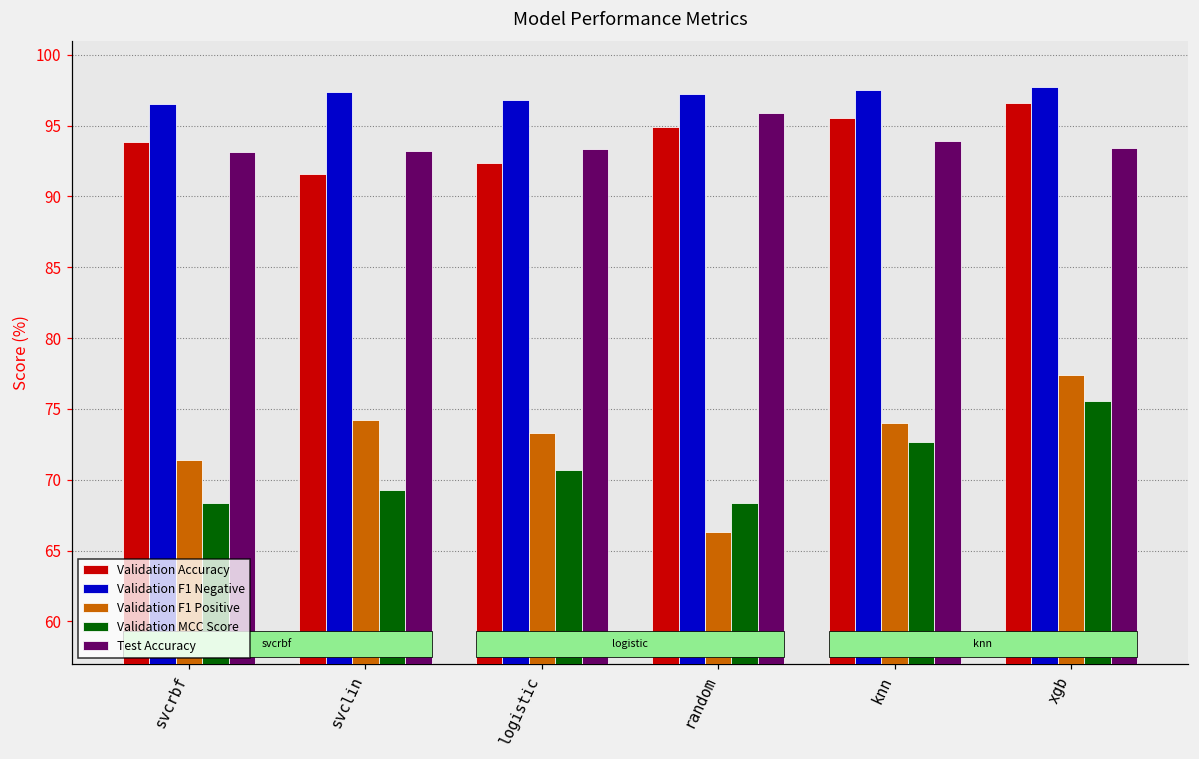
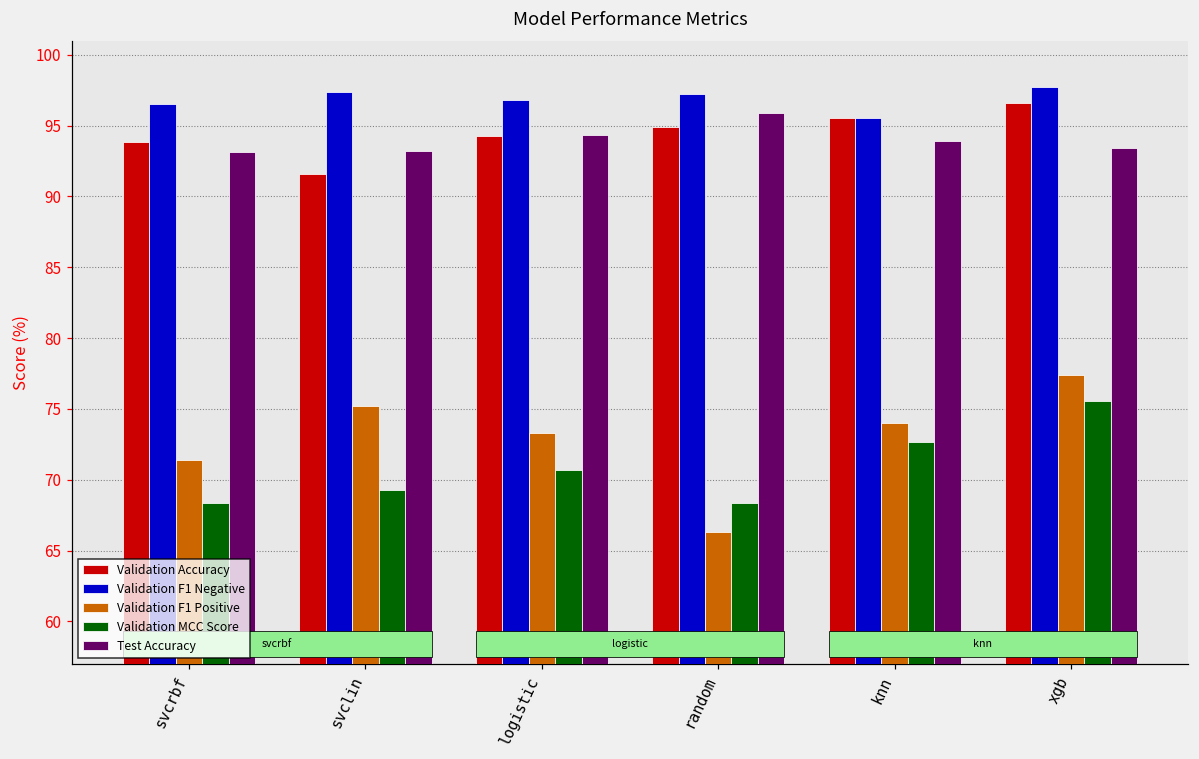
Validation F1 Positive, svclin: 74.2 -> 75.2
Validation Accuracy, logistic: 92.4 -> 94.3
Test Accuracy, logistic: 93.3 -> 94.4
Validation F1 Negative, knn: 97.5 -> 95.5
